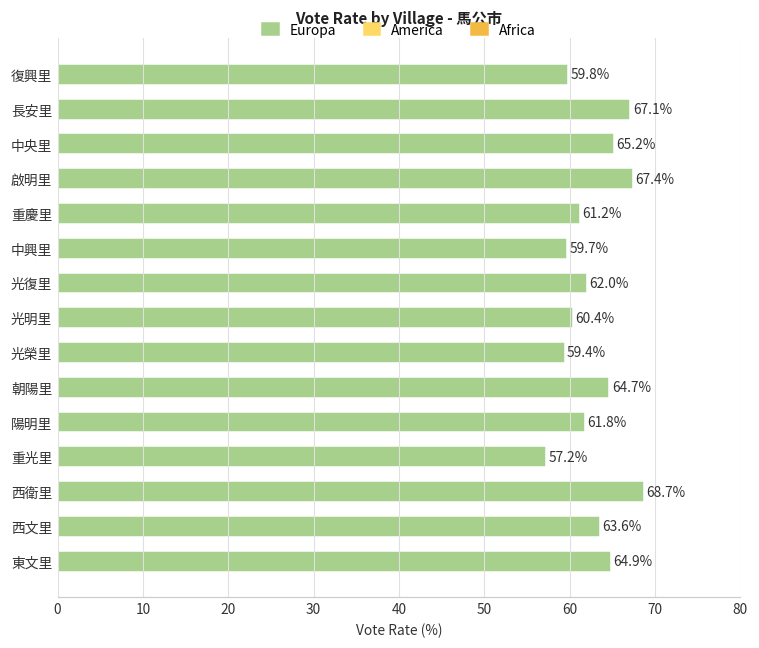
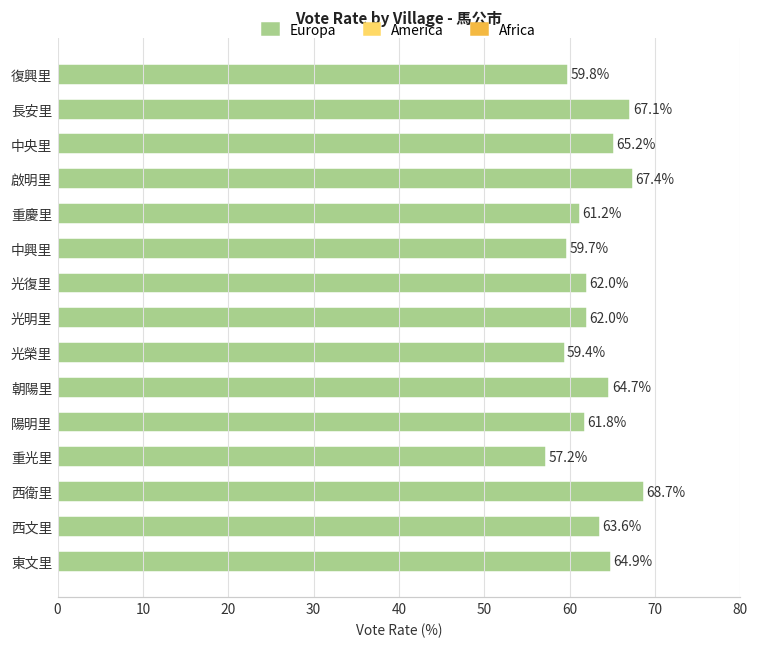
光明里: 60.4% -> 62.0%
